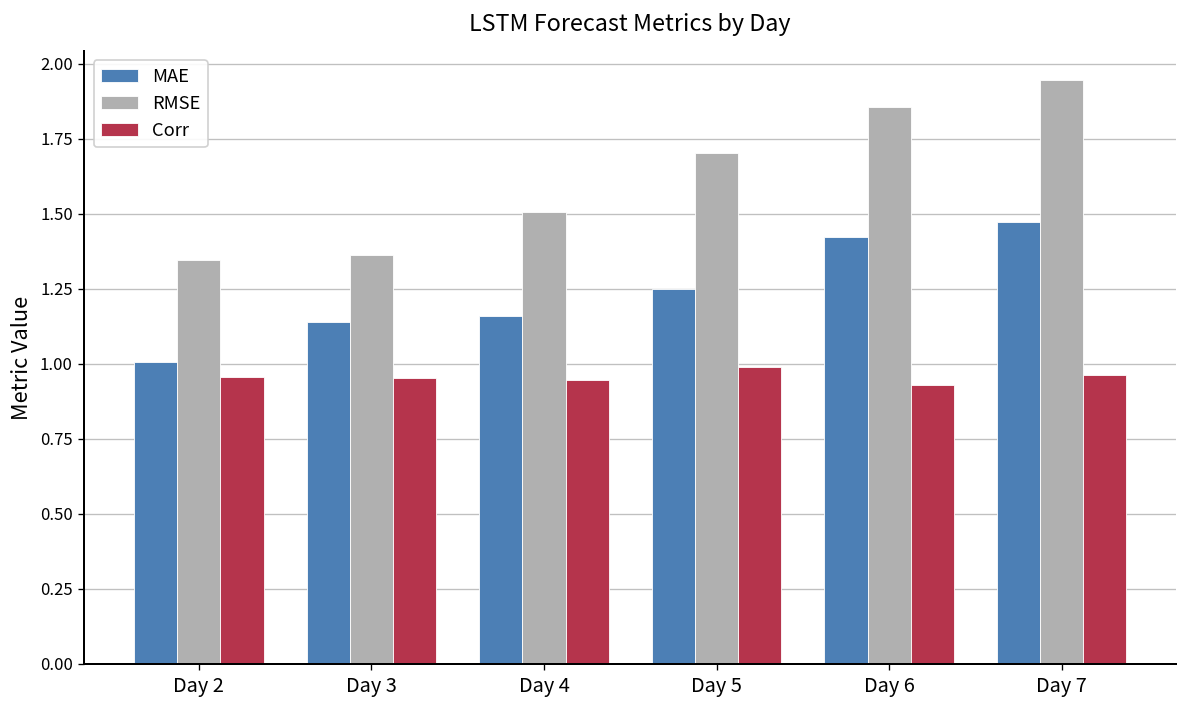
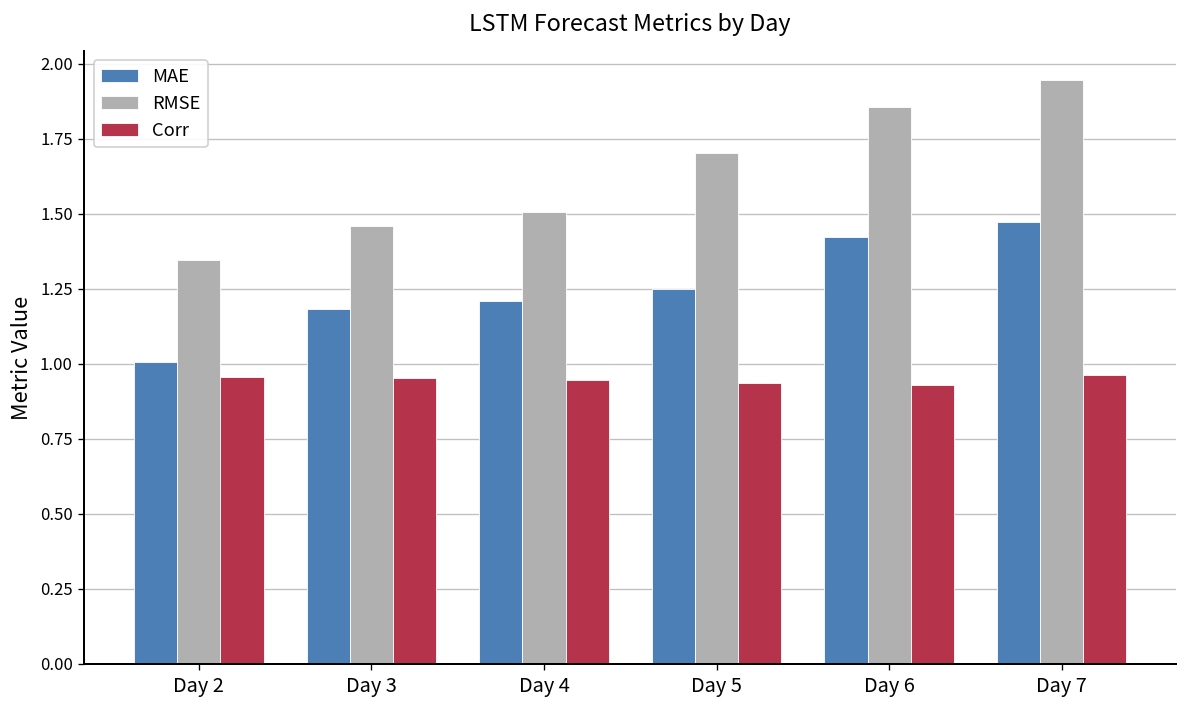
MAE, Day 3: 1.14 -> 1.18
RMSE, Day 3: 1.36 -> 1.46
MAE, Day 4: 1.16 -> 1.21
Corr, Day 5: 0.99 -> 0.94
